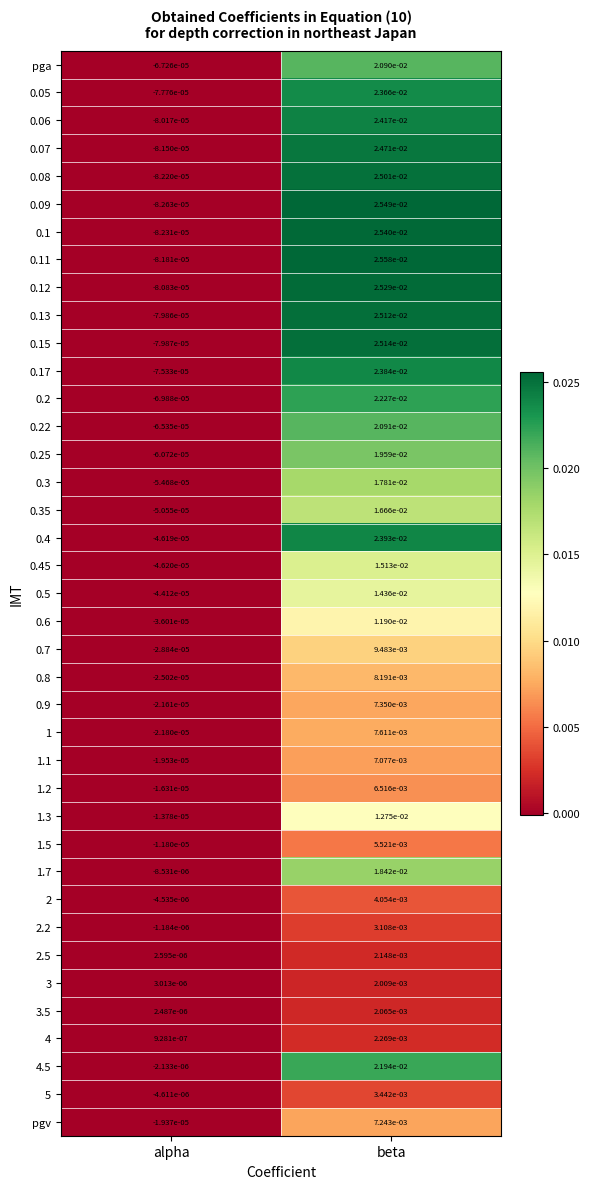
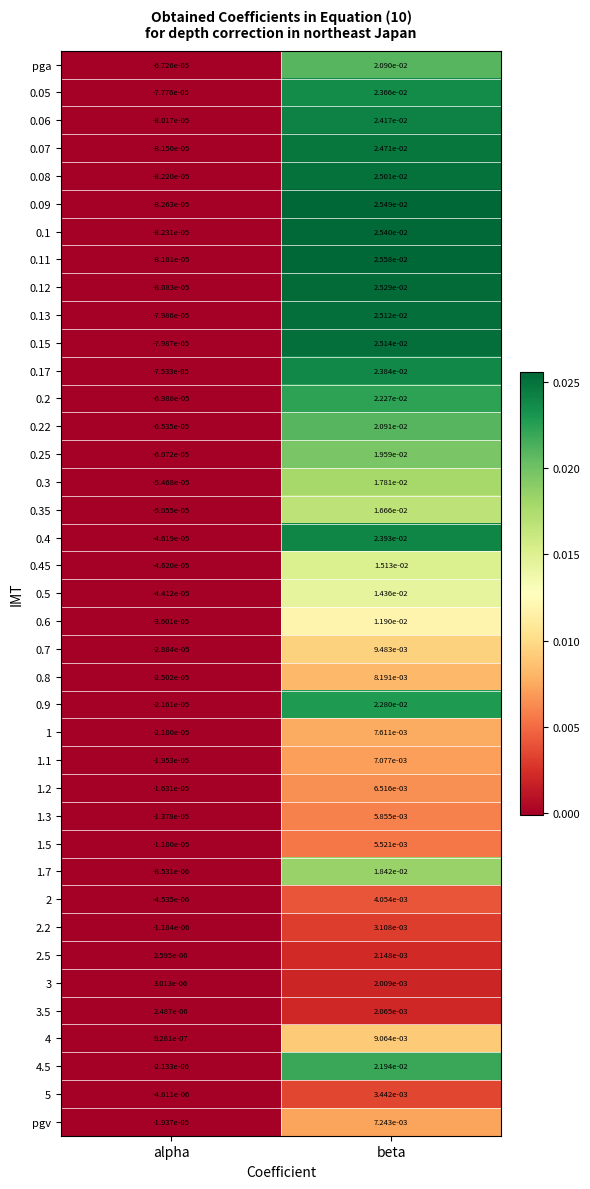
0.9, beta: 7.350e-03 -> 2.280e-02
1.3, beta: 1.275e-02 -> 5.855e-03
4, beta: 2.269e-03 -> 9.064e-03
